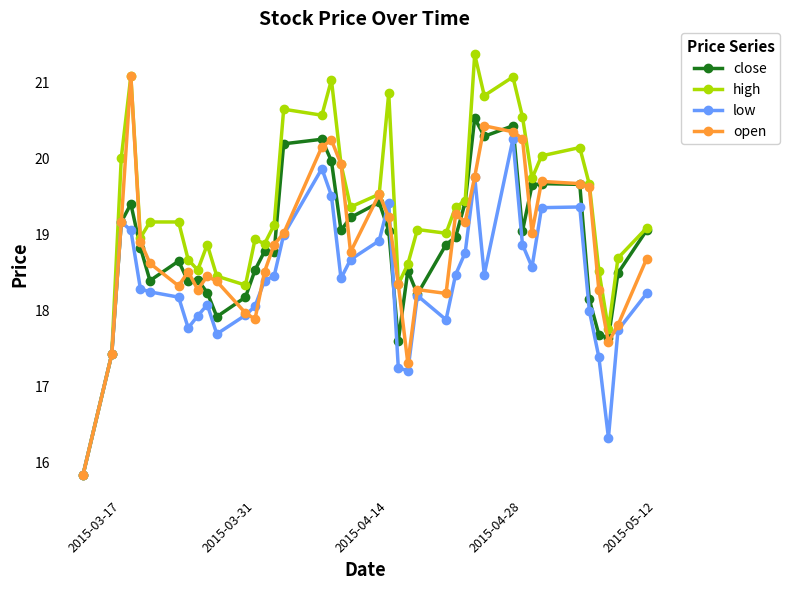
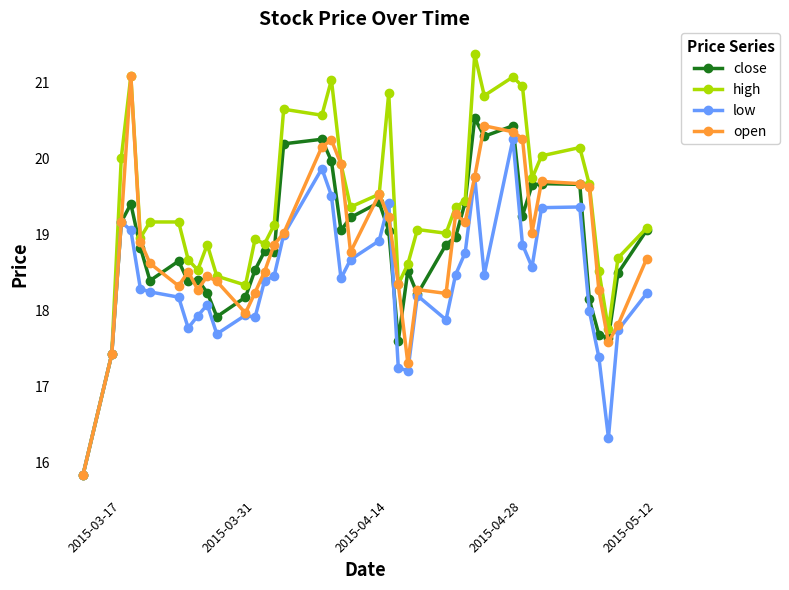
low, 2015-03-31: 18.1 -> 17.9
open, 2015-03-31: 17.9 -> 18.2
close, 2015-04-28: 19.0 -> 19.3
high, 2015-04-28: 20.5 -> 20.9
